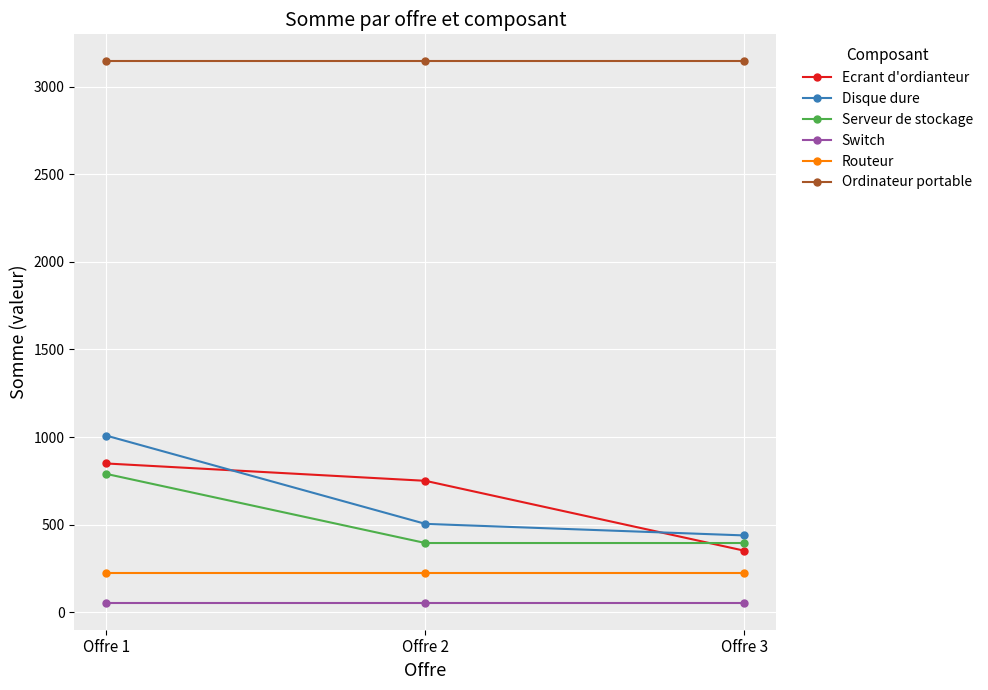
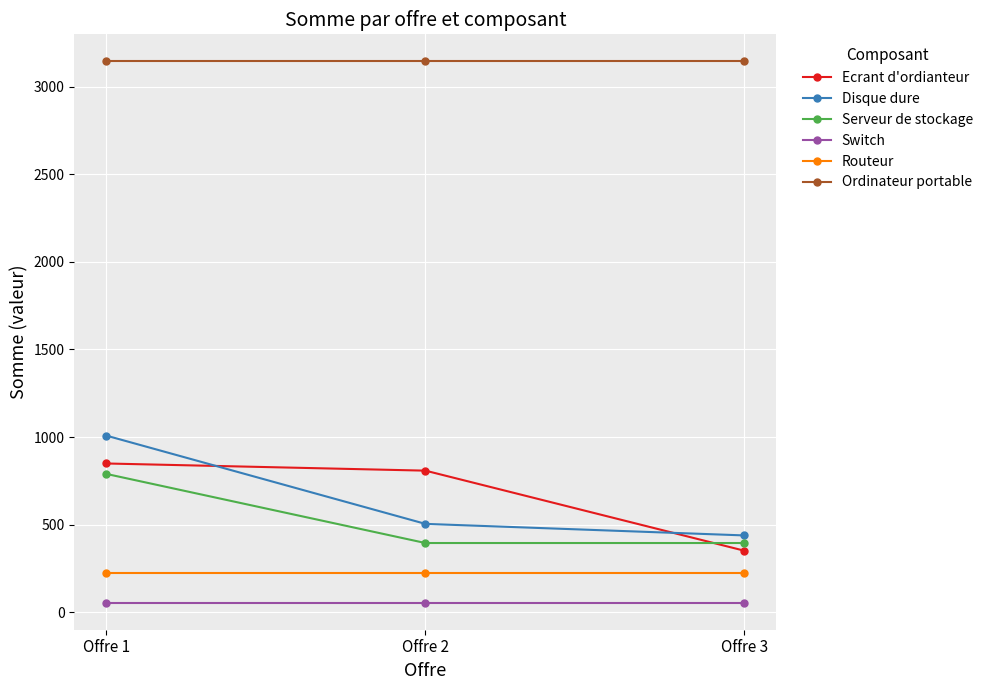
Ecrant d'ordianteur, Offre 2: 750 -> 810
